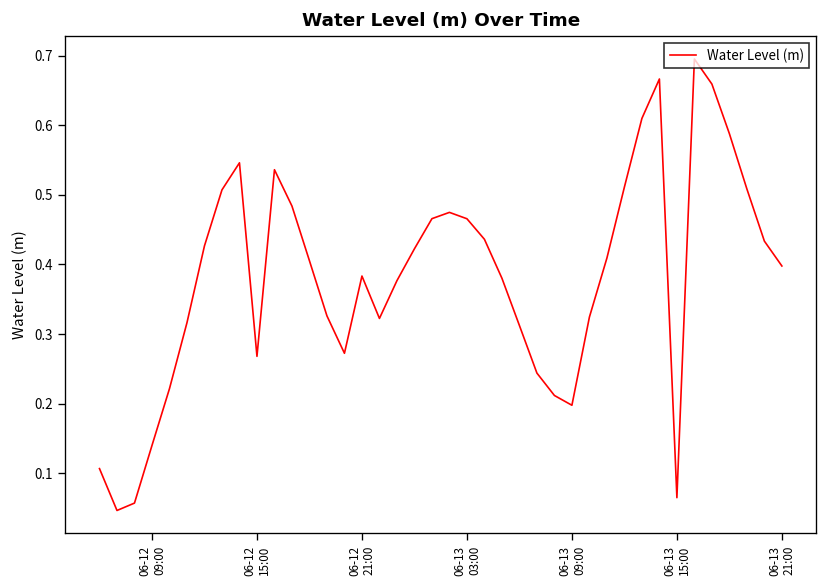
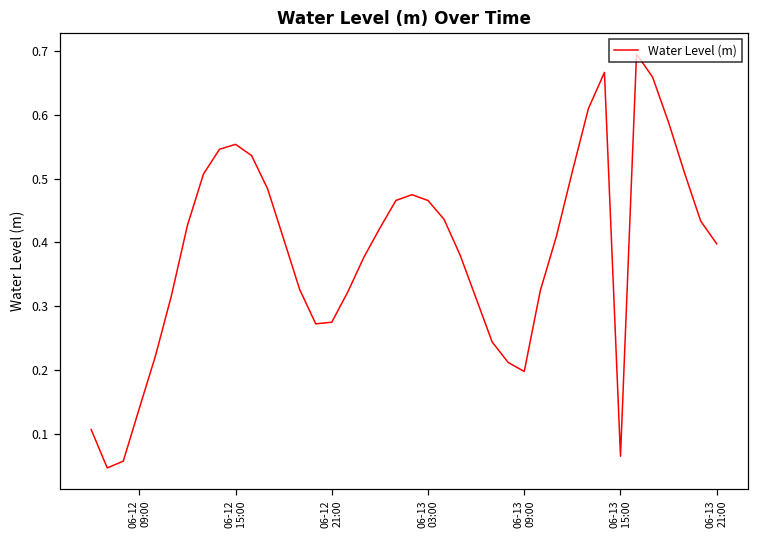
06-12 15:00: 0.27 -> 0.55
06-12 21:00: 0.38 -> 0.27
